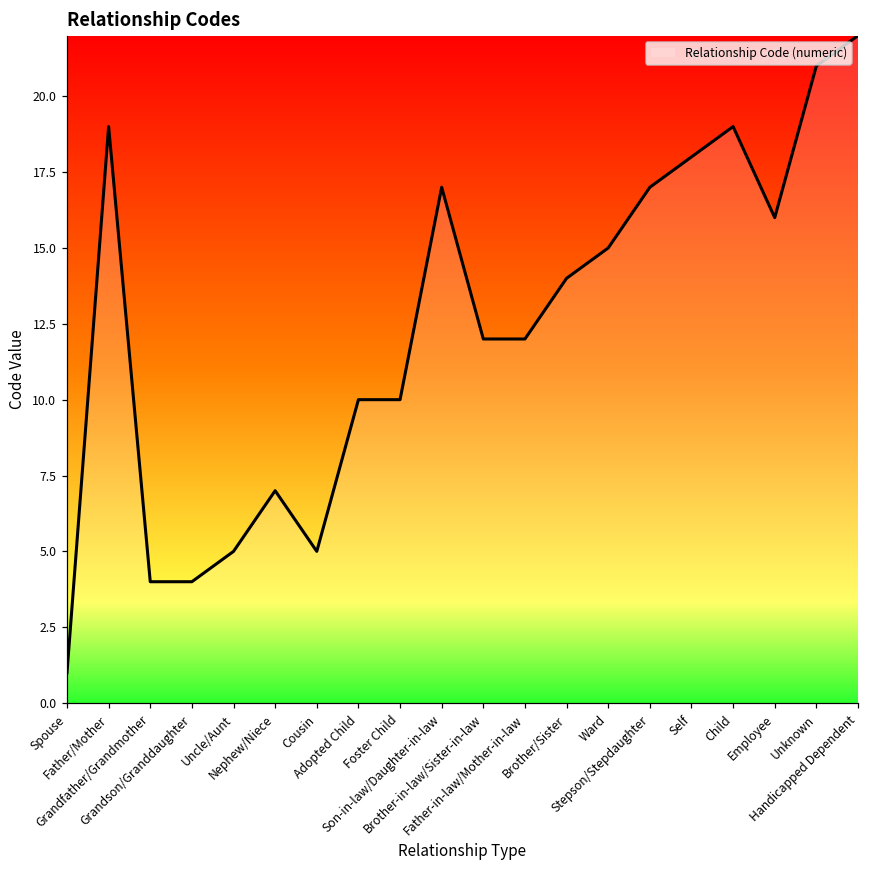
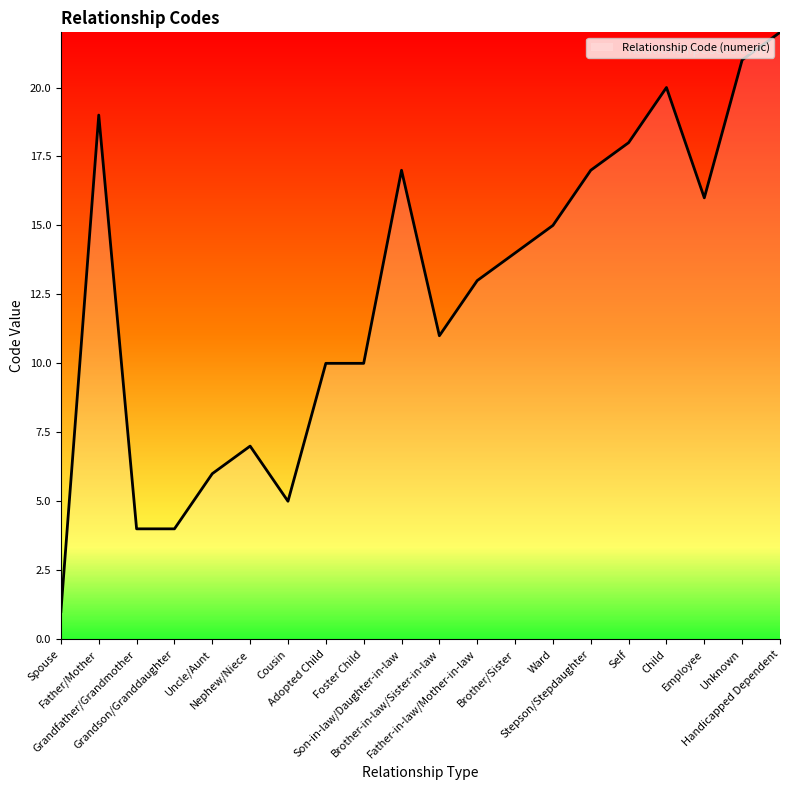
Uncle/Aunt: 5 -> 6
Brother-in-law/Sister-in-law: 12 -> 11
Father-in-law/Mother-in-law: 12 -> 13
Child: 19 -> 20
